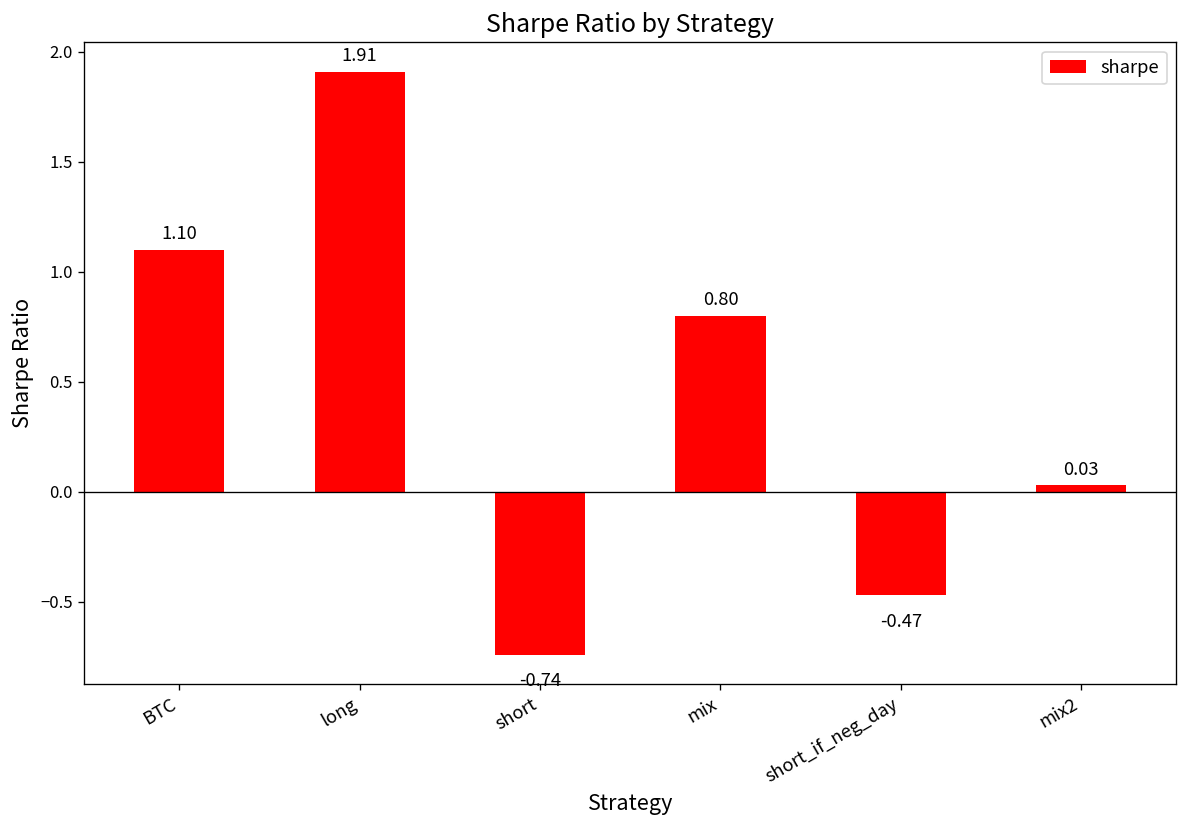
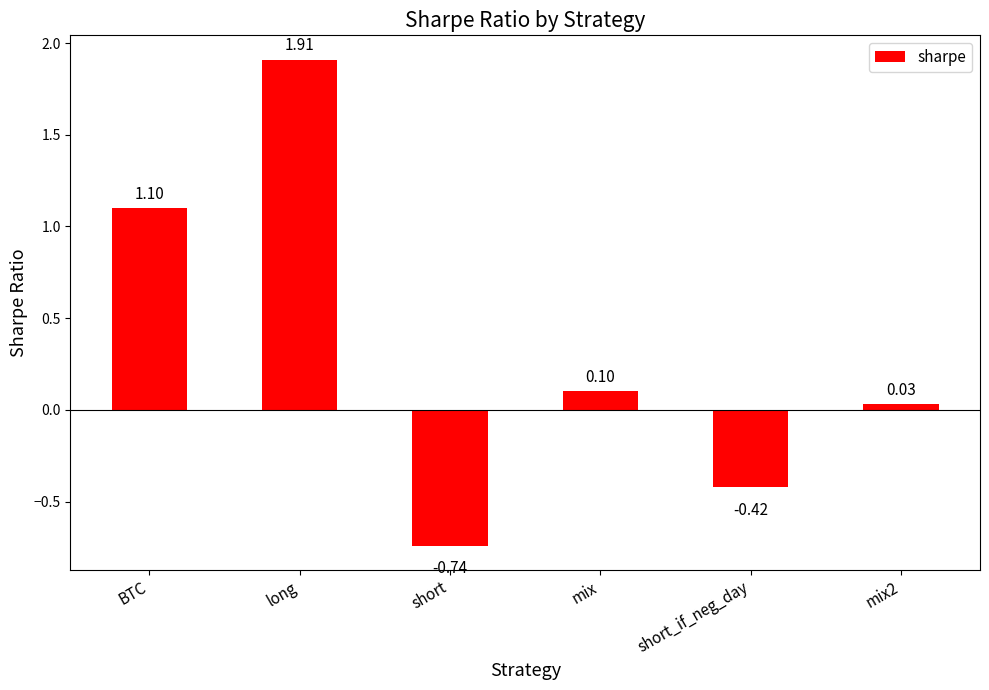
mix: 0.80 -> 0.10
short_if_neg_day: -0.47 -> -0.42
